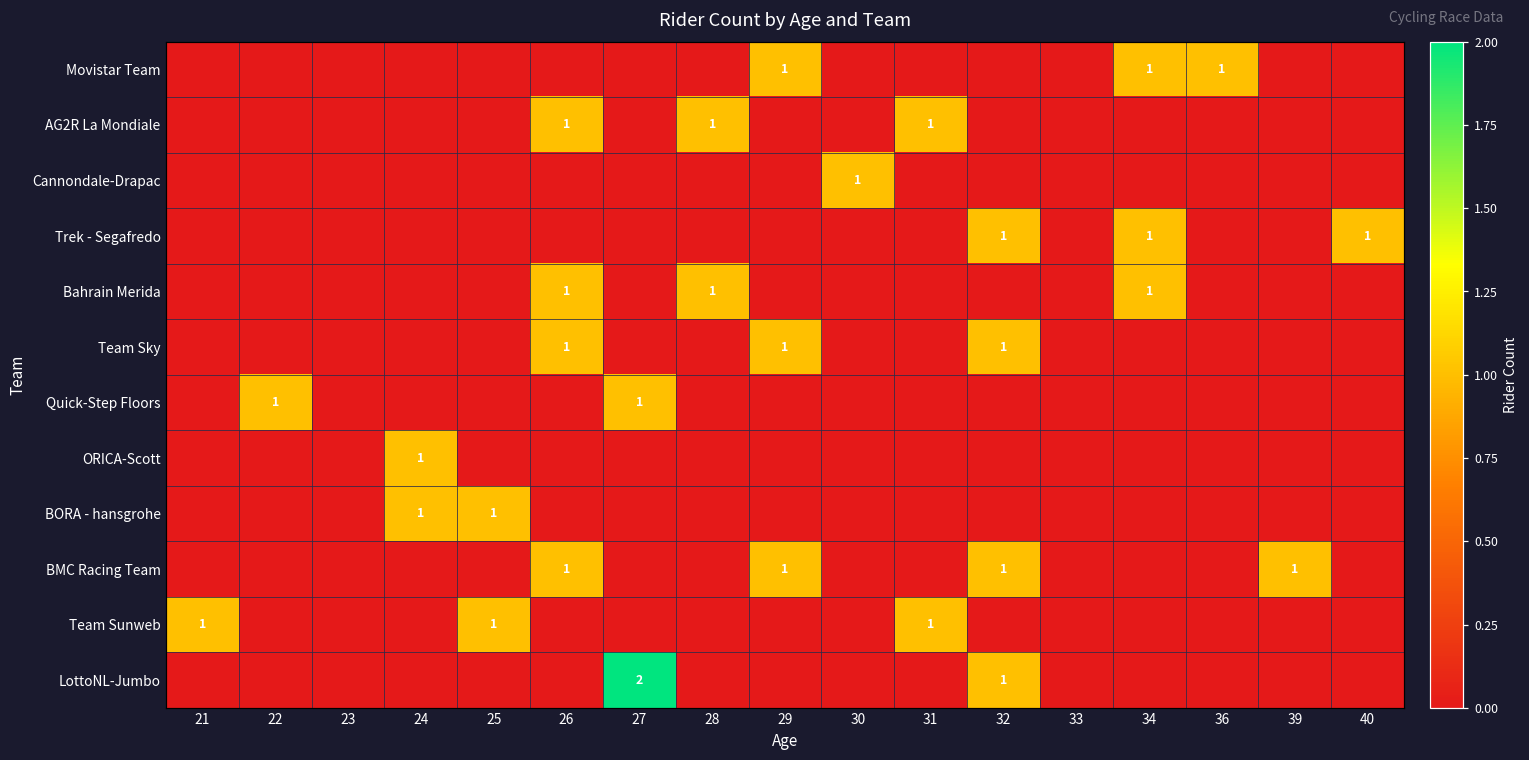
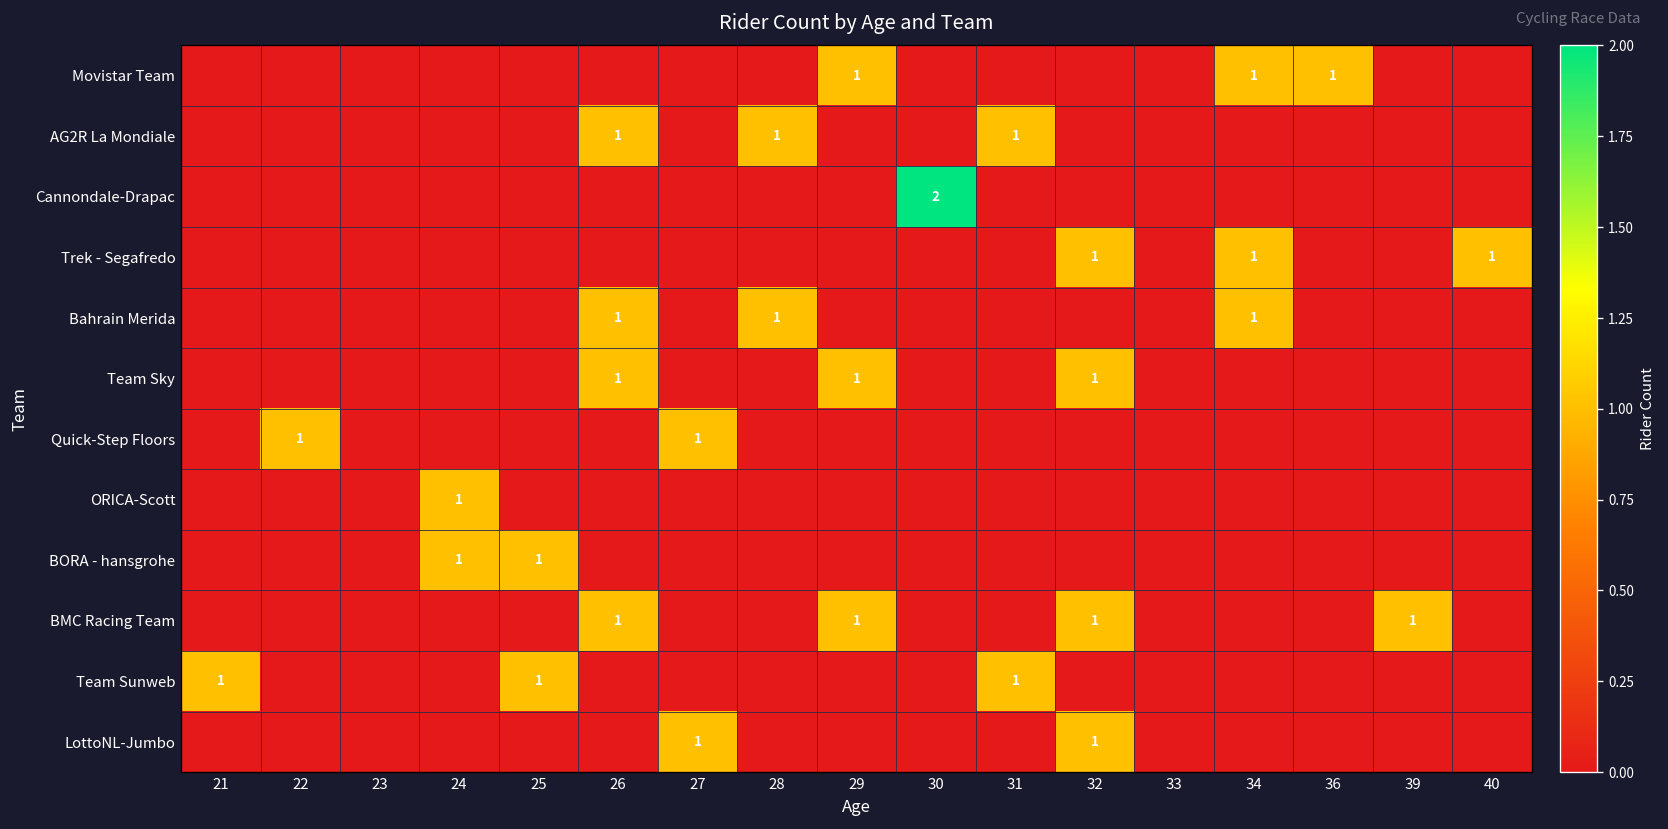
Cannondale-Drapac, 30: 1 -> 2
LottoNL-Jumbo, 27: 2 -> 1
